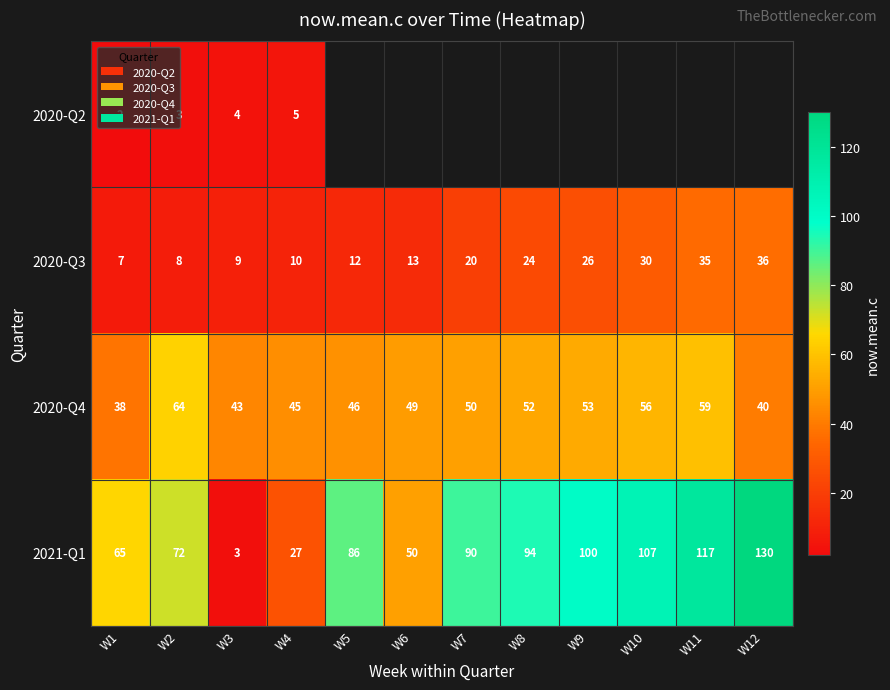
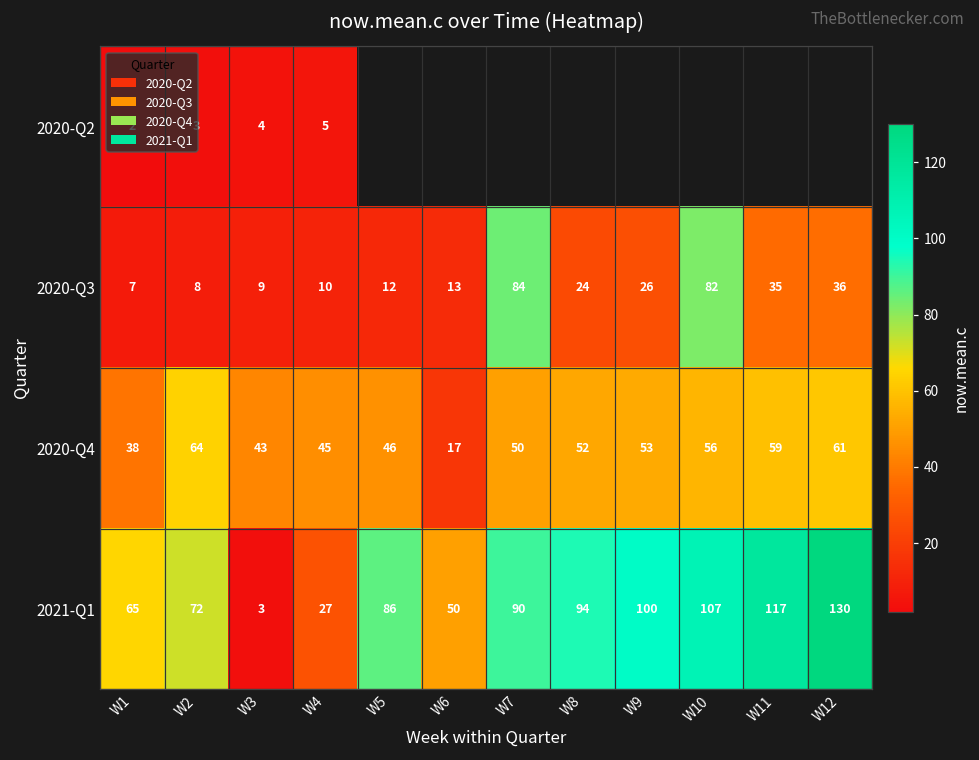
2020-Q3, W7: 20 -> 84
2020-Q3, W10: 30 -> 82
2020-Q4, W6: 49 -> 17
2020-Q4, W12: 40 -> 61
